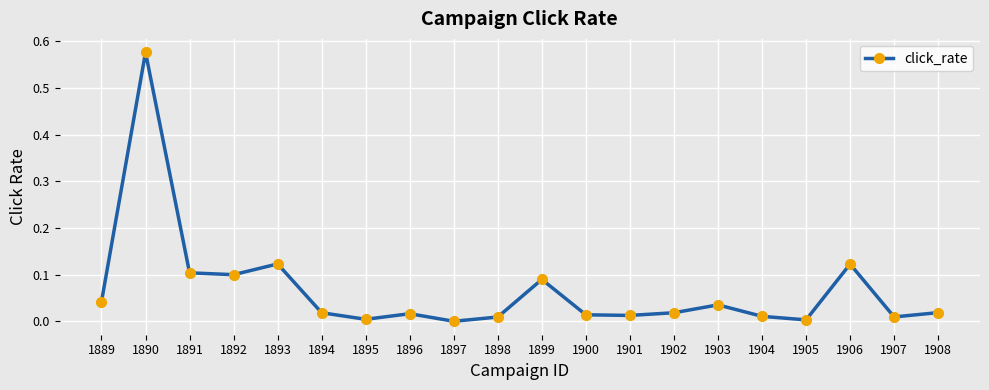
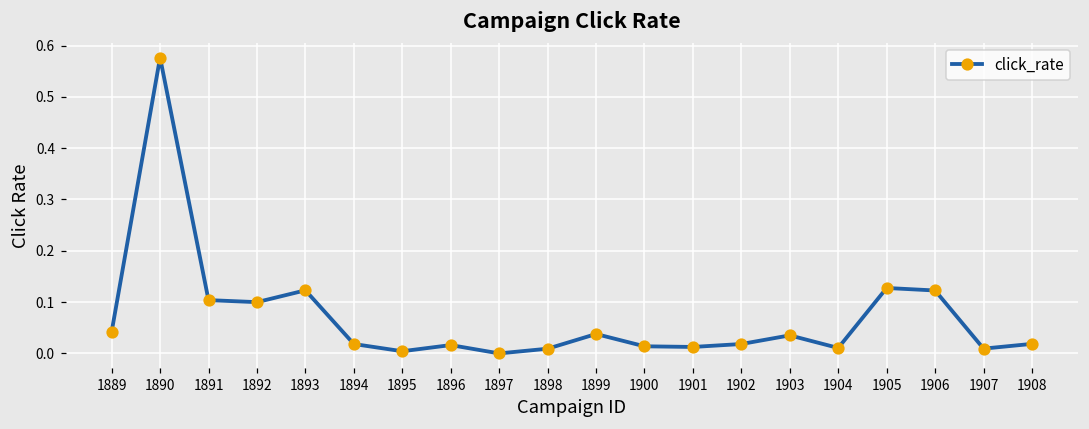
1899: 0.09 -> 0.04
1905: 0.00 -> 0.13
